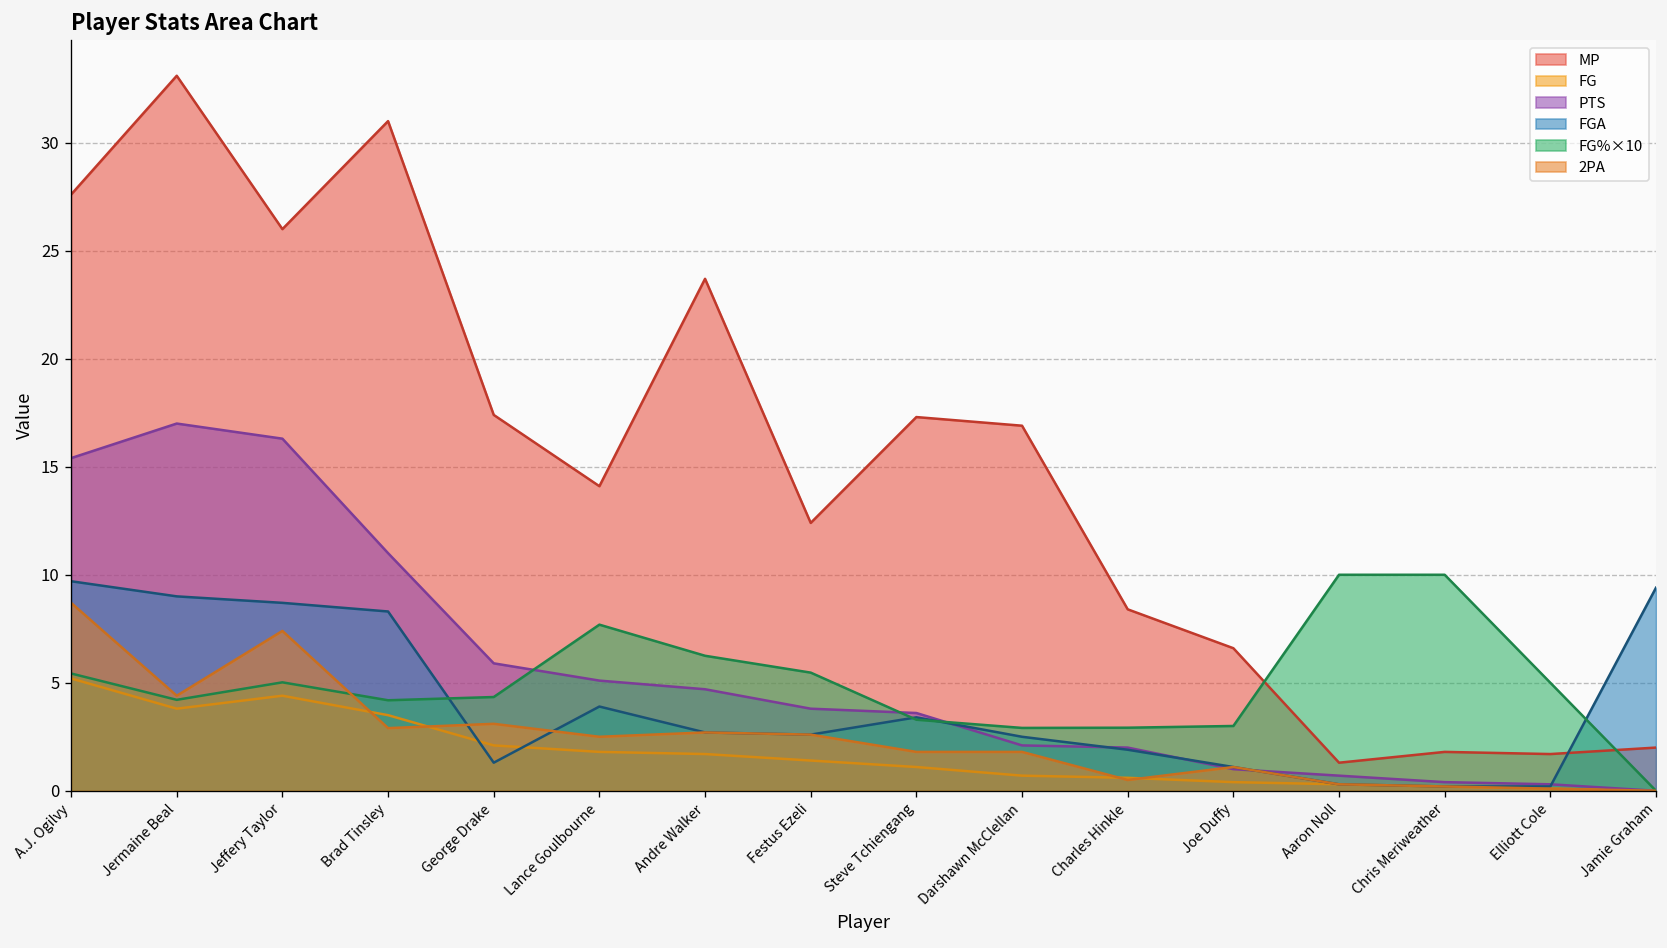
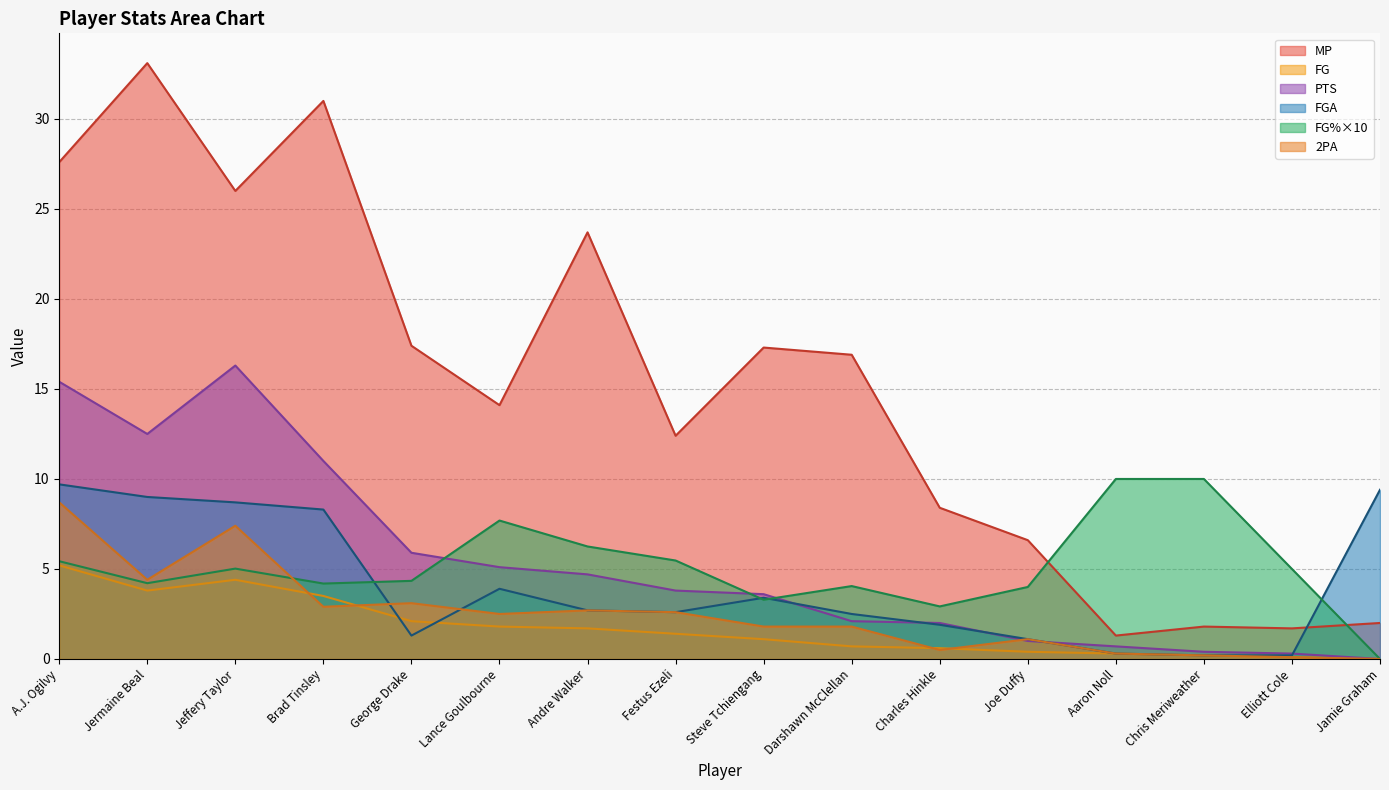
PTS, Jermaine Beal: 17.0 -> 12.5
FG%×10, Darshawn McClellan: 2.9 -> 4.1
FG%×10, Joe Duffy: 3.0 -> 4.0
